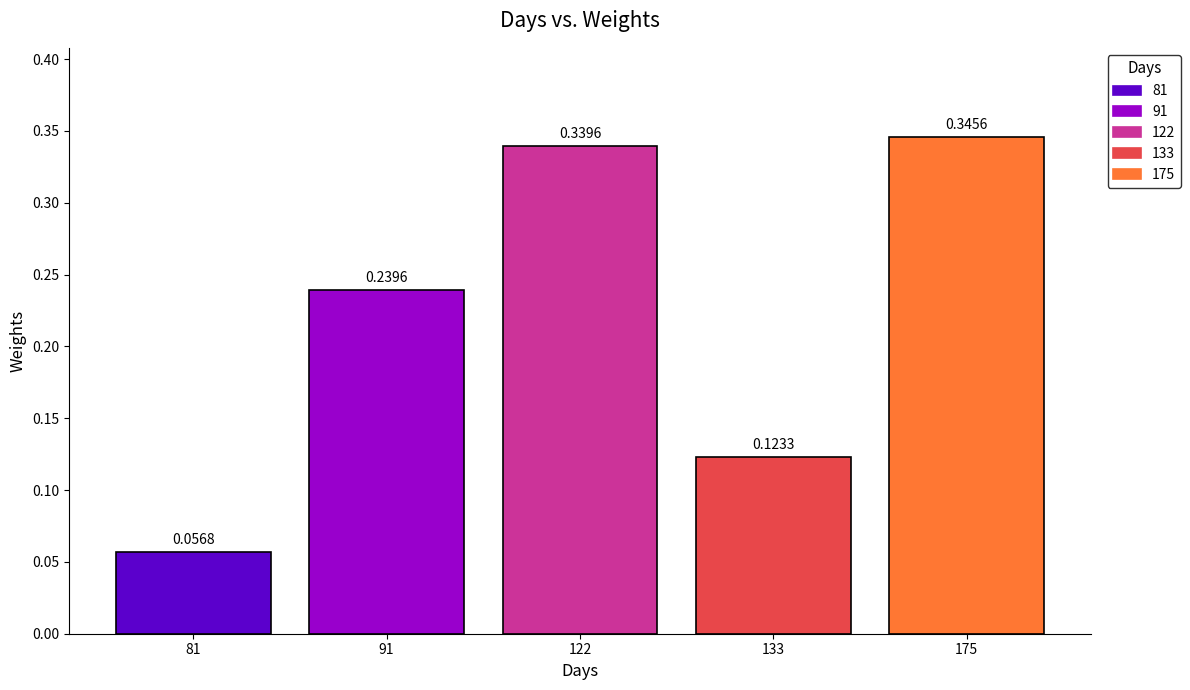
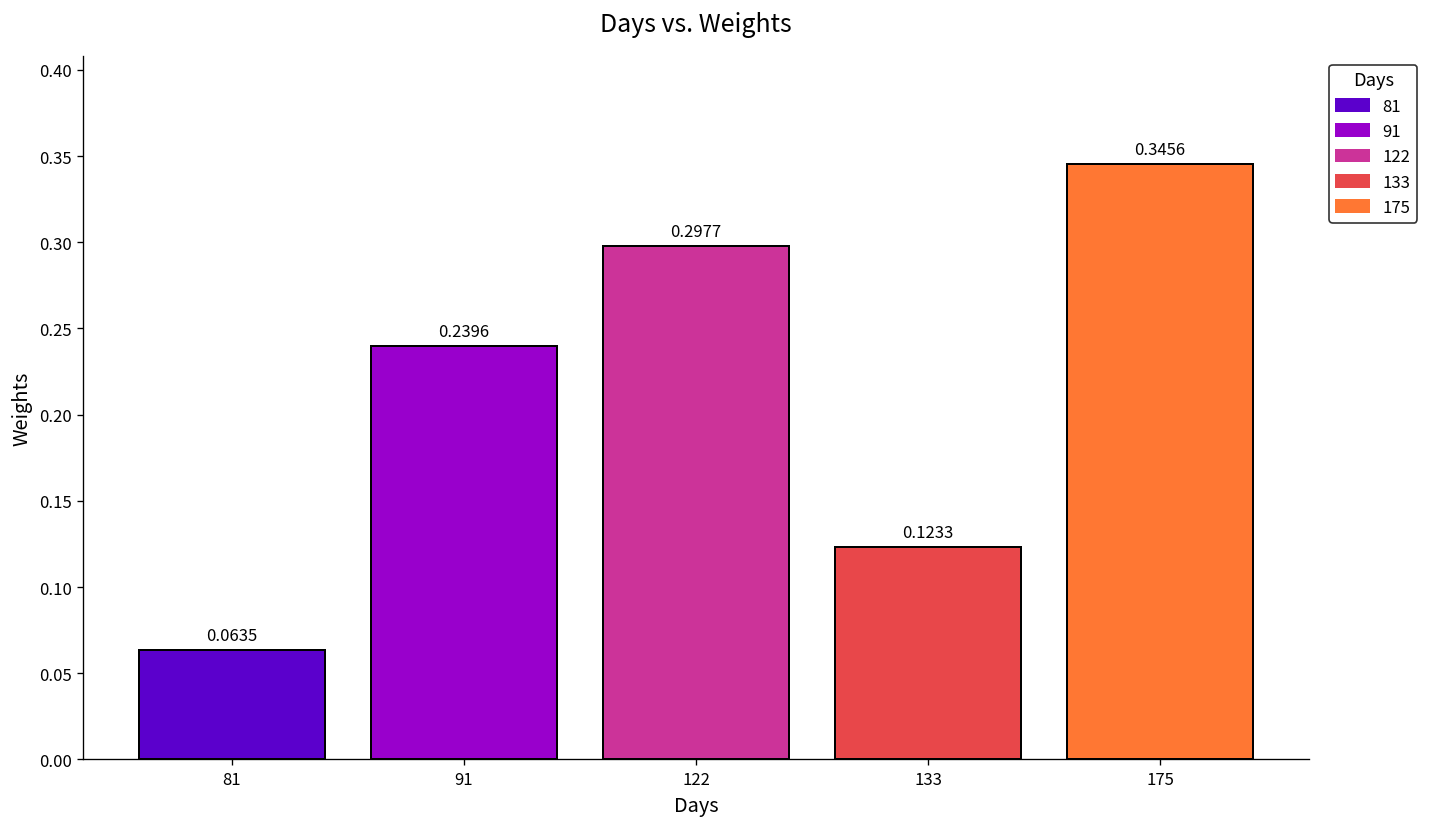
81: 0.0568 -> 0.0635
122: 0.3396 -> 0.2977
